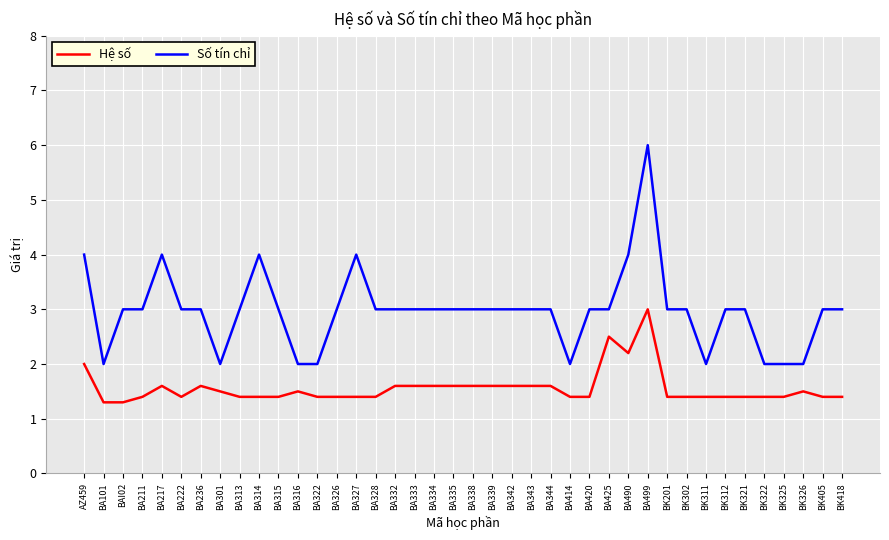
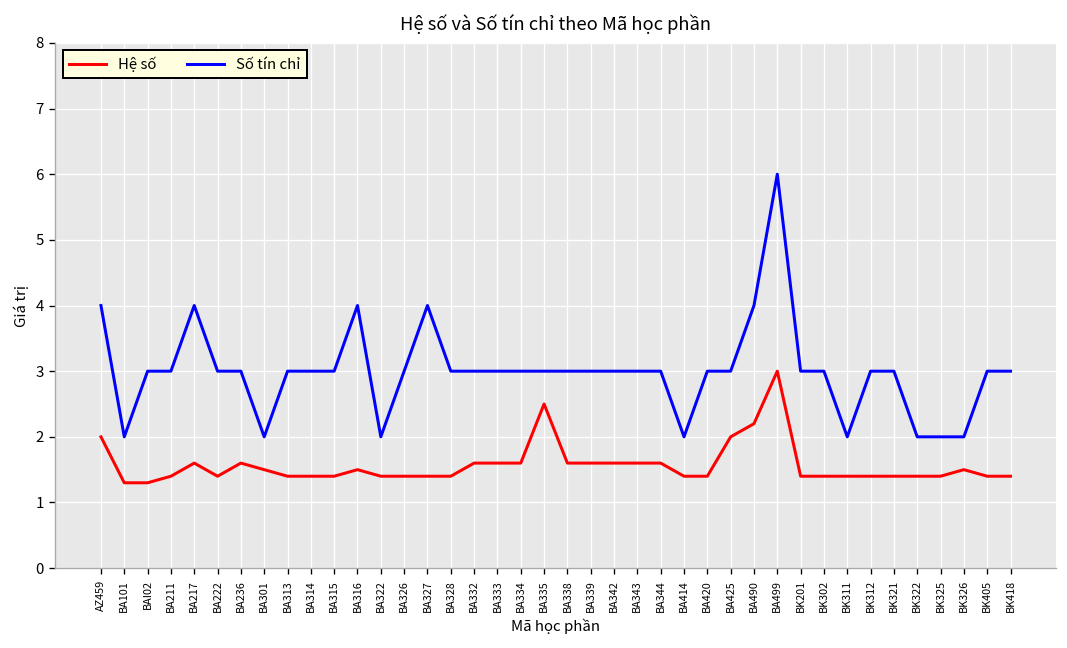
Số tín chỉ, BA314: 4 -> 3
Số tín chỉ, BA316: 2 -> 4
Hệ số, BA335: 1.6 -> 2.5
Hệ số, BA425: 2.5 -> 2.0
